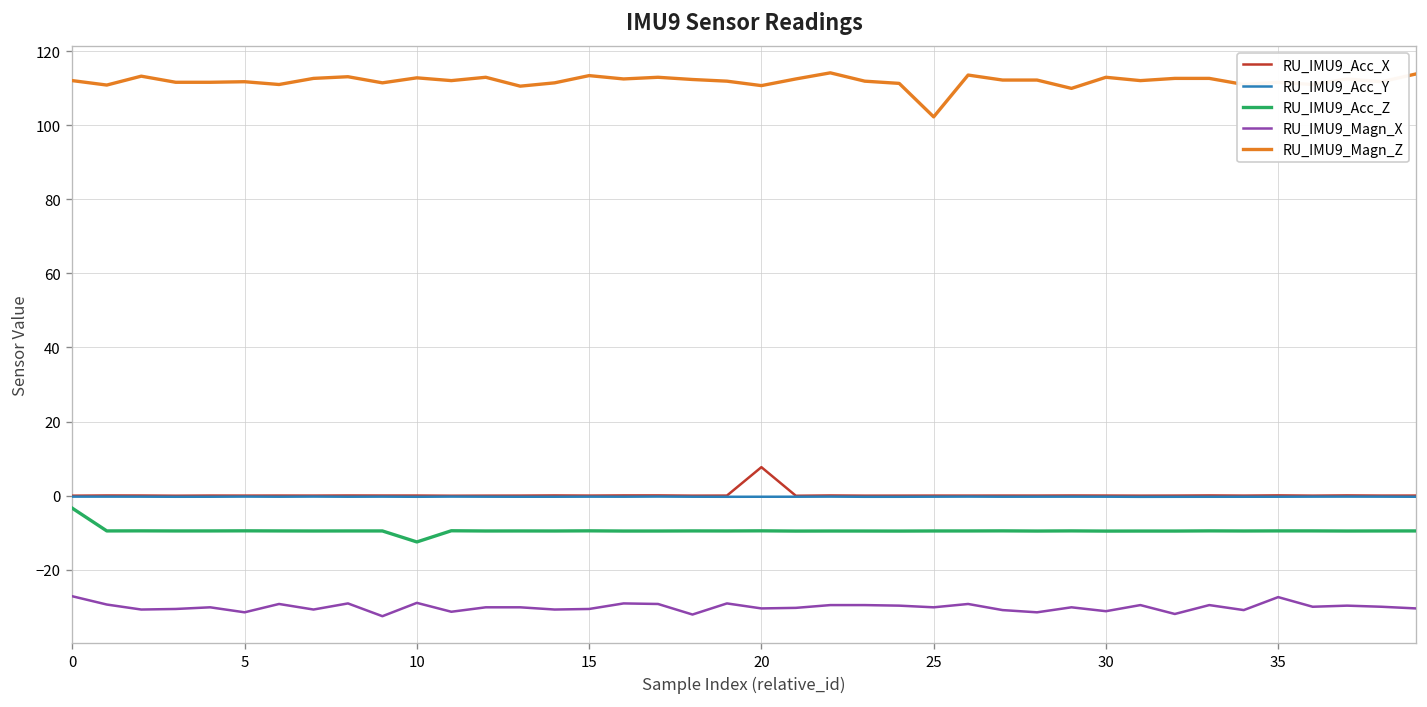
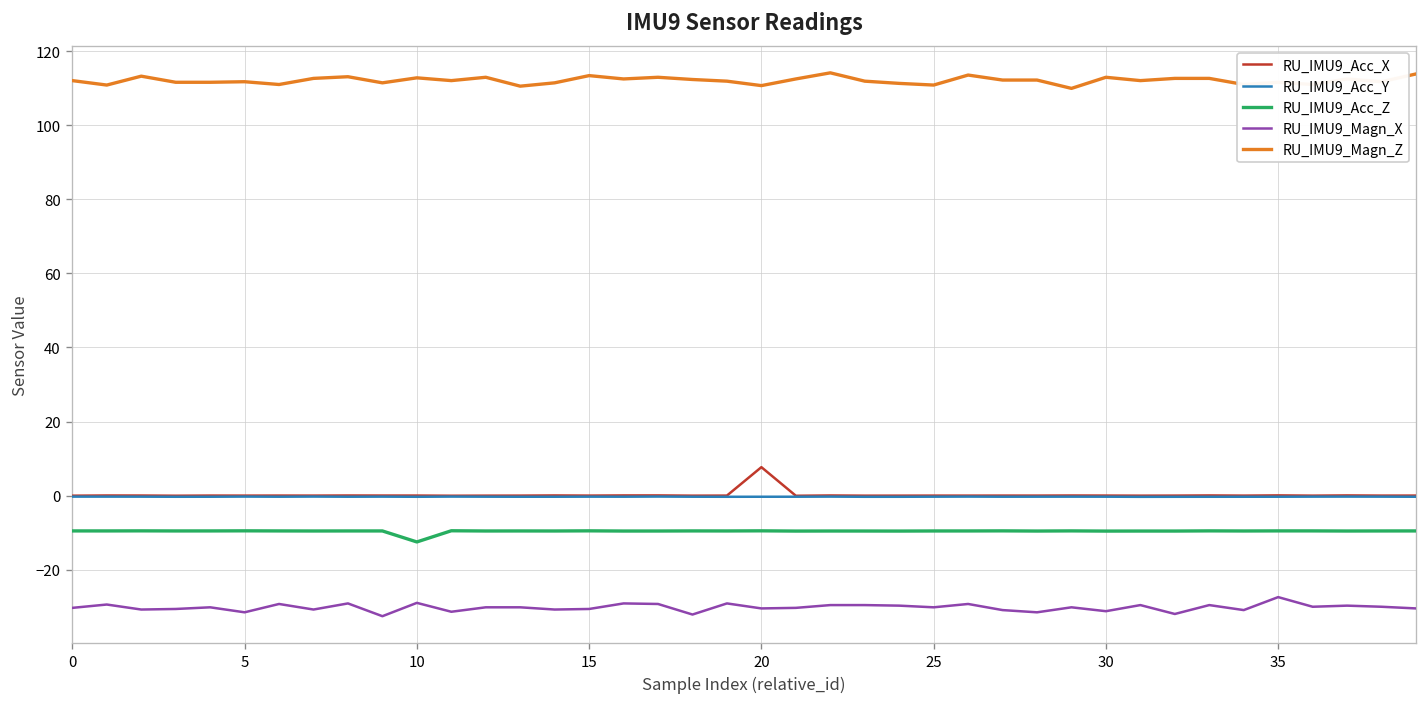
RU_IMU9_Acc_Z, 0: -3 -> -10
RU_IMU9_Magn_X, 0: -27 -> -30
RU_IMU9_Magn_Z, 25: 102 -> 111
